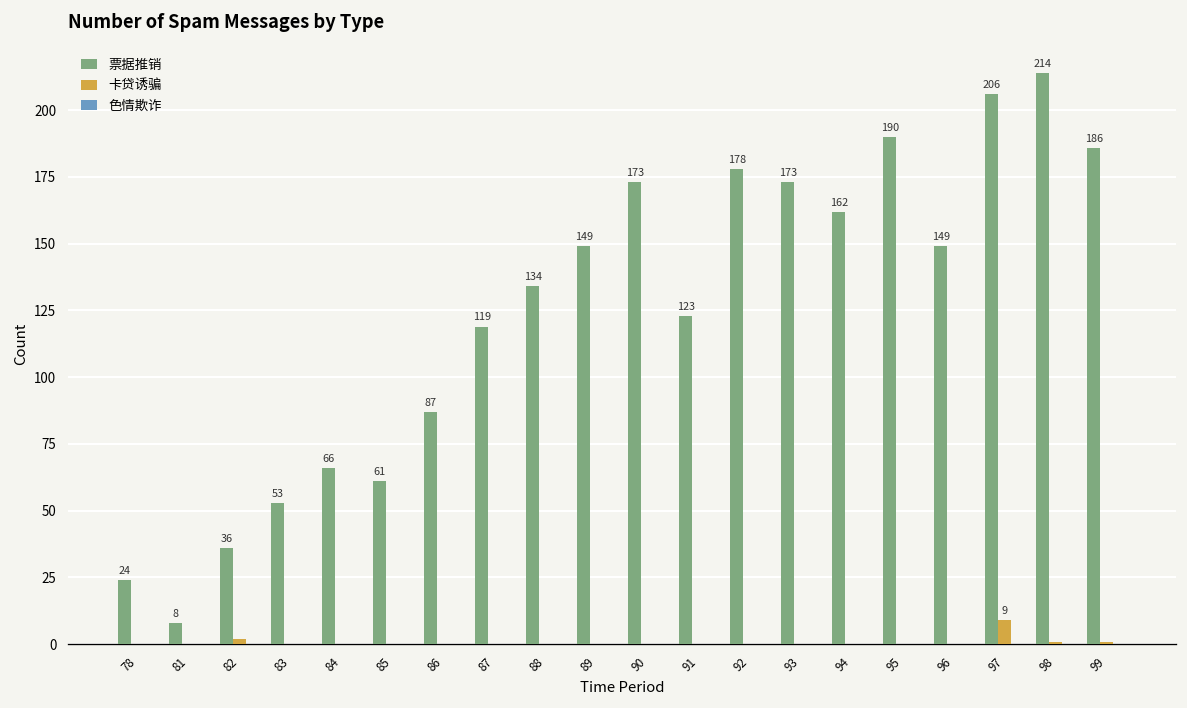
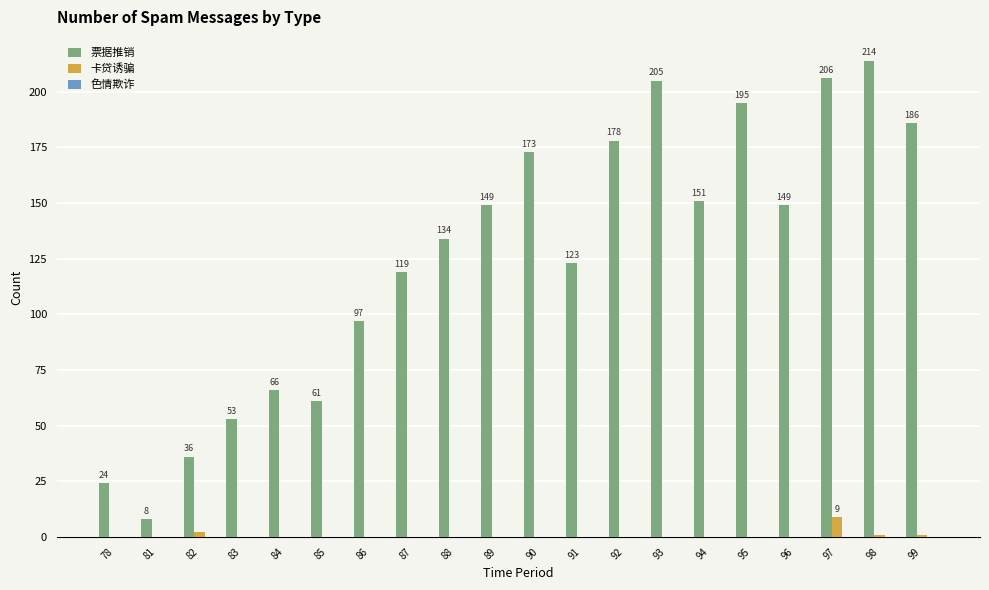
票据推销, 86: 87 -> 97
票据推销, 93: 173 -> 205
票据推销, 94: 162 -> 151
票据推销, 95: 190 -> 195
